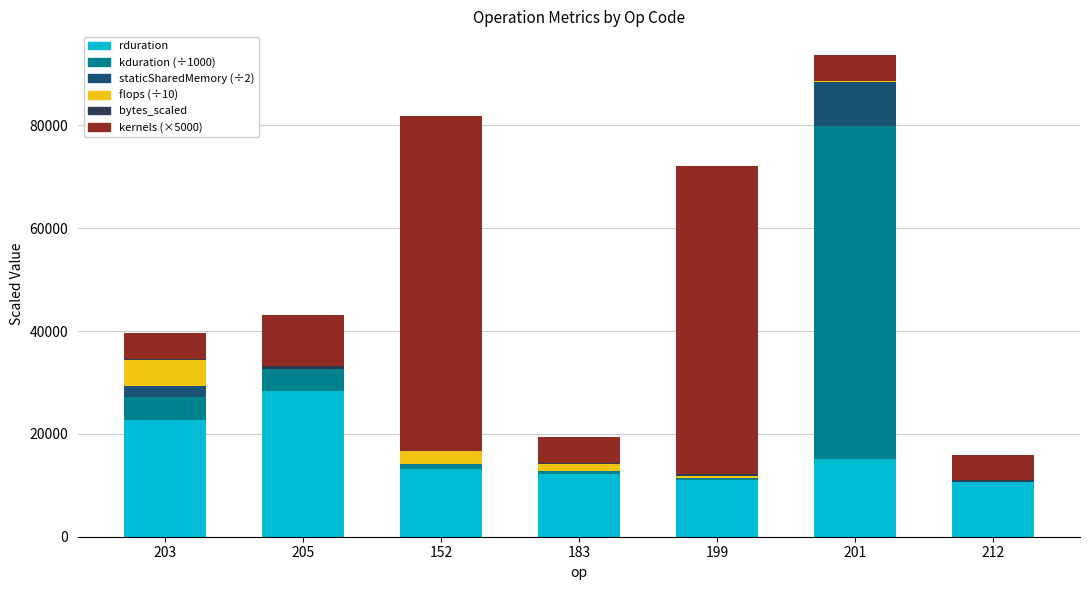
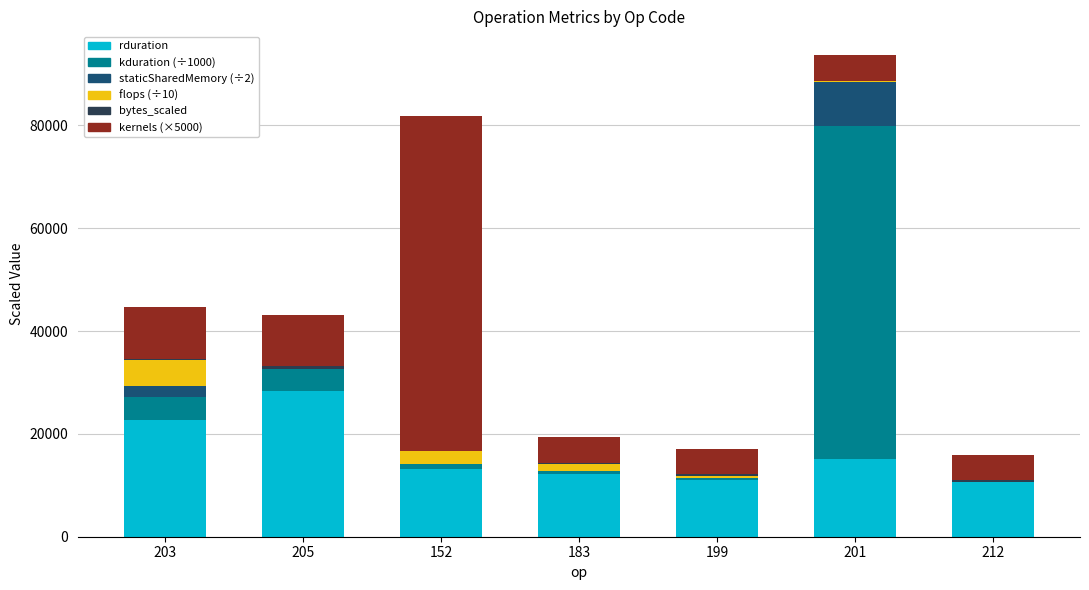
kernels (×5000), 203: 5000 -> 10000
kernels (×5000), 199: 60000 -> 5000
